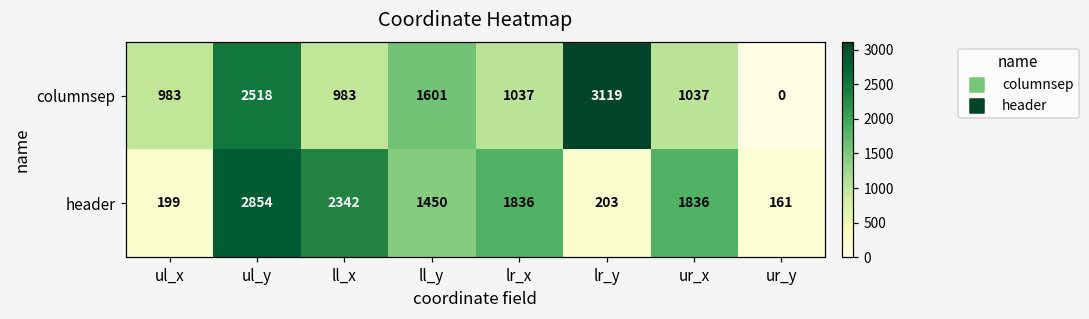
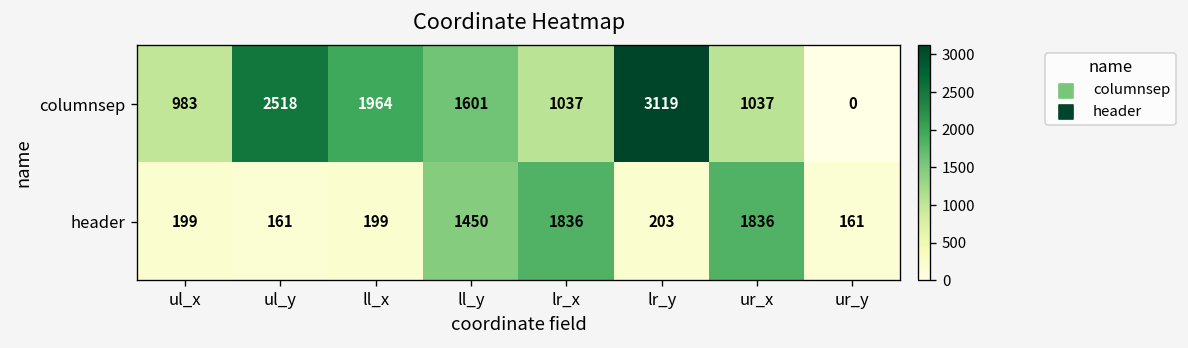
columnsep, ll_x: 983 -> 1964
header, ul_y: 2854 -> 161
header, ll_x: 2342 -> 199
